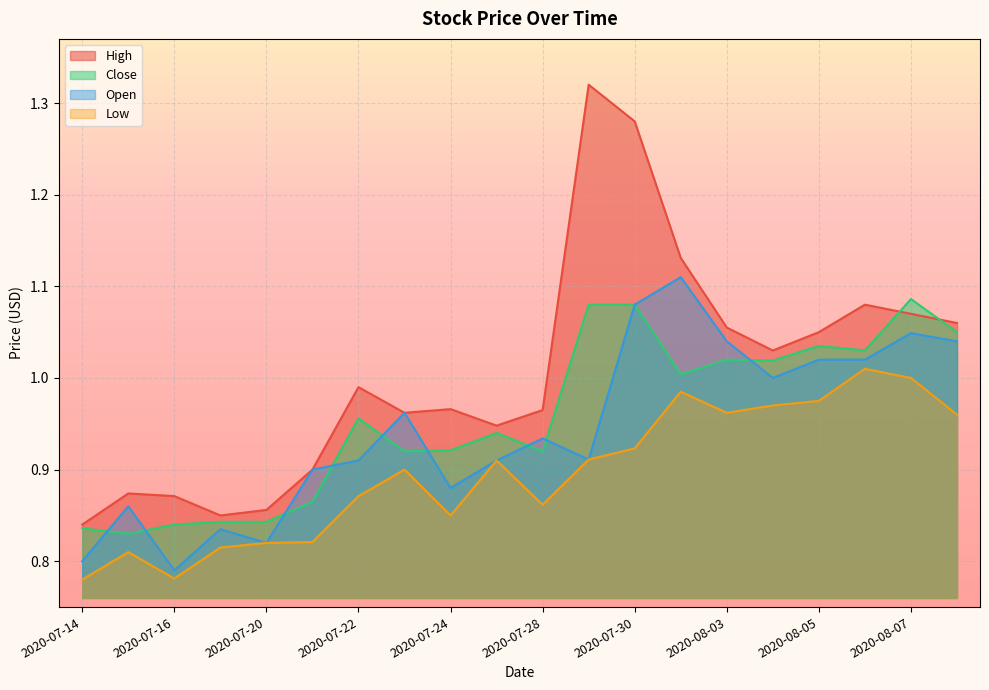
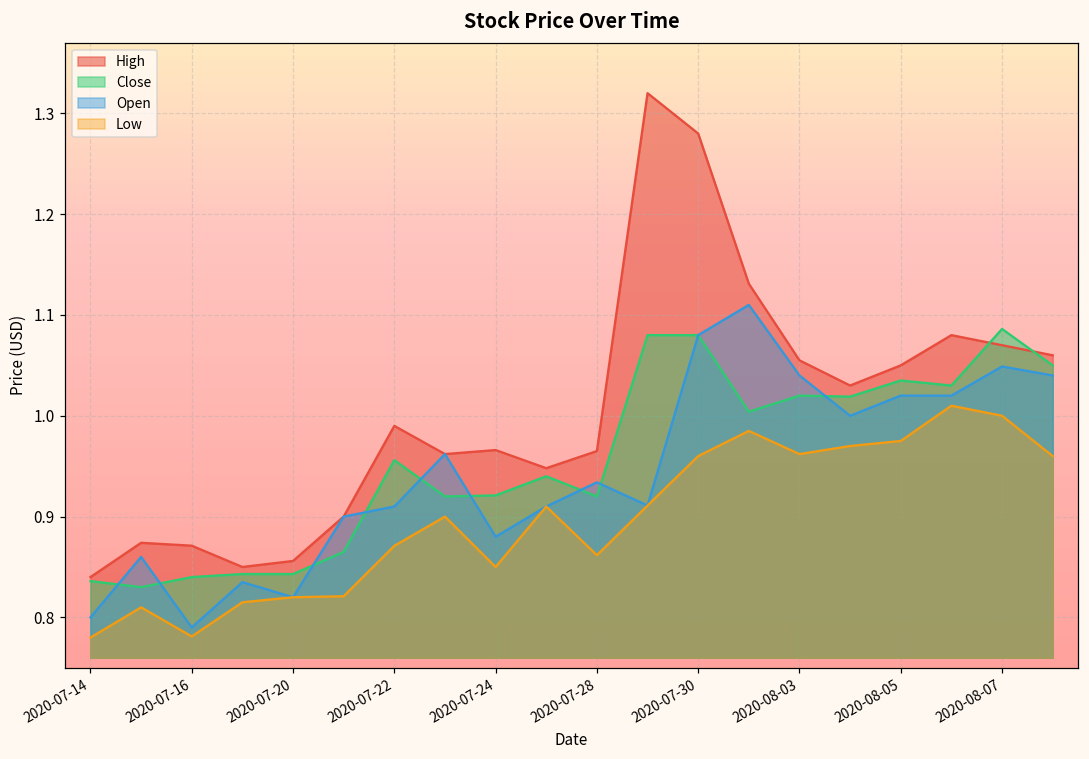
Low, 2020-07-30: 0.92 -> 0.96
